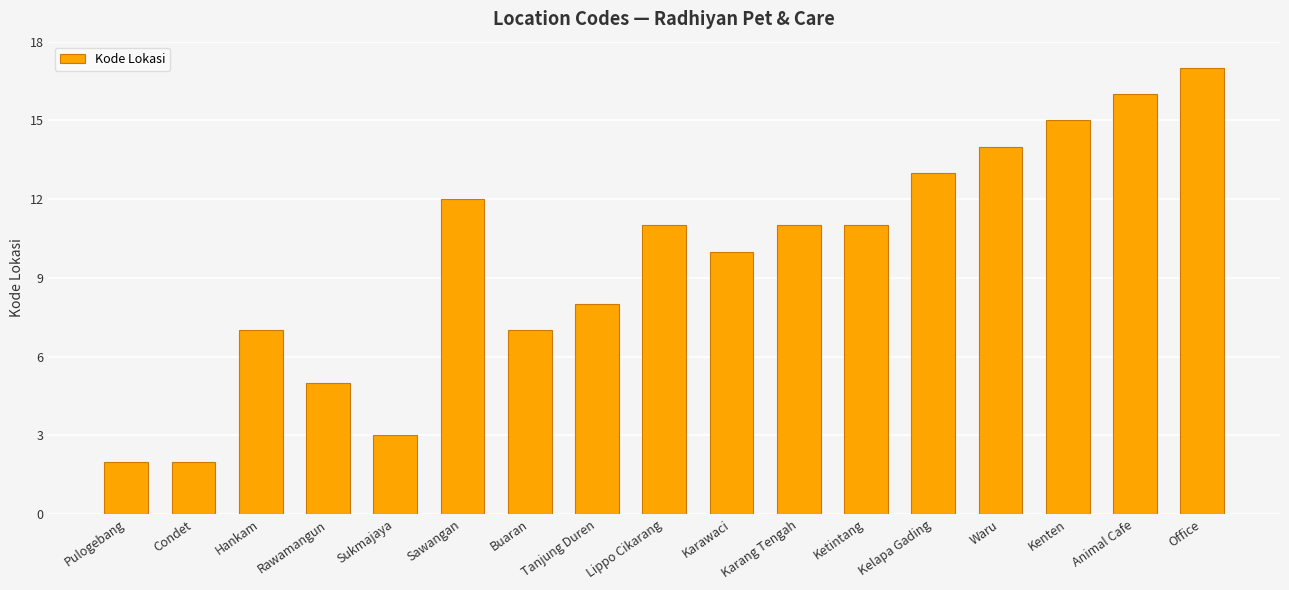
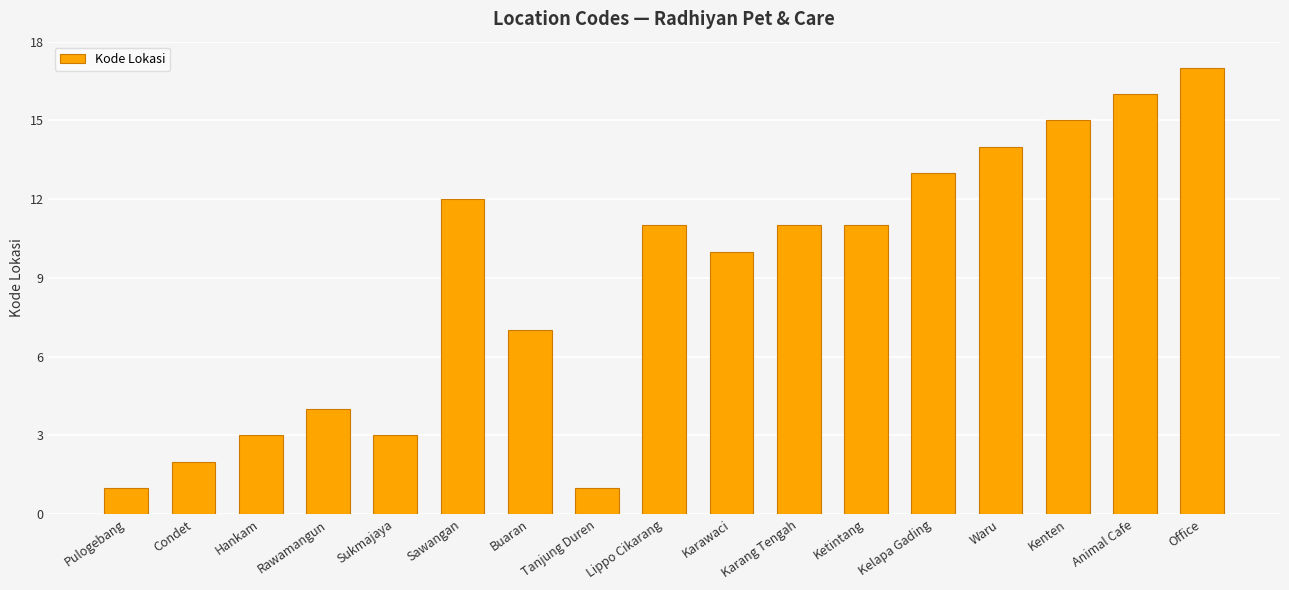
Pulogebang: 2 -> 1
Hankam: 7 -> 3
Rawamangun: 5 -> 4
Tanjung Duren: 8 -> 1
